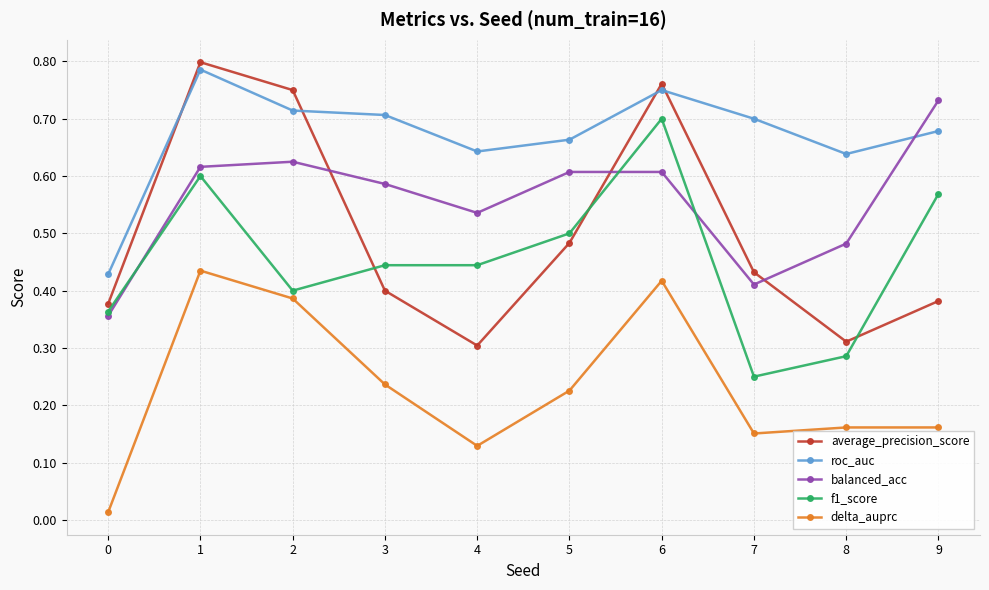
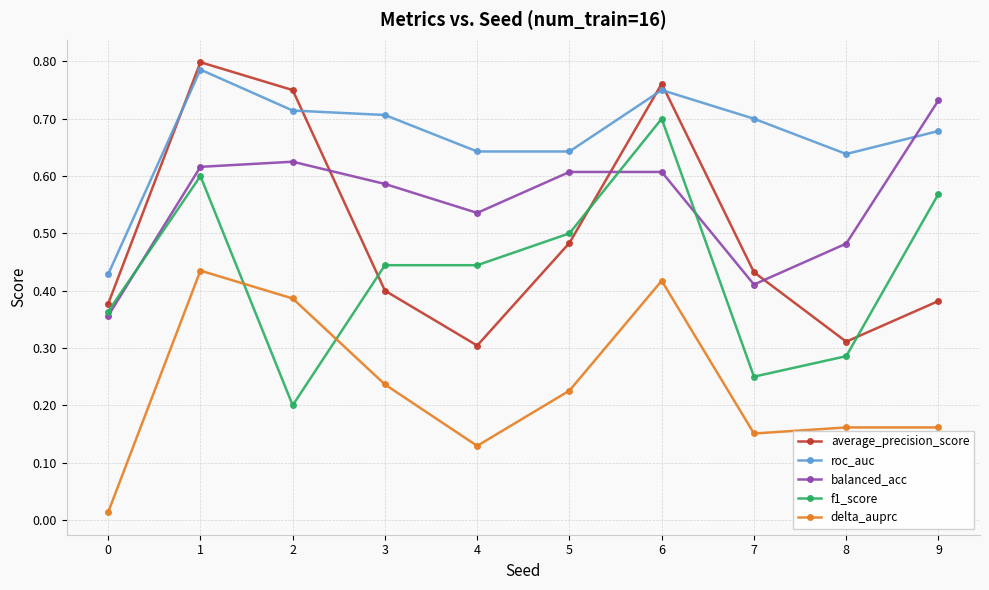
f1_score, 2: 0.4 -> 0.2
roc_auc, 5: 0.66 -> 0.64
